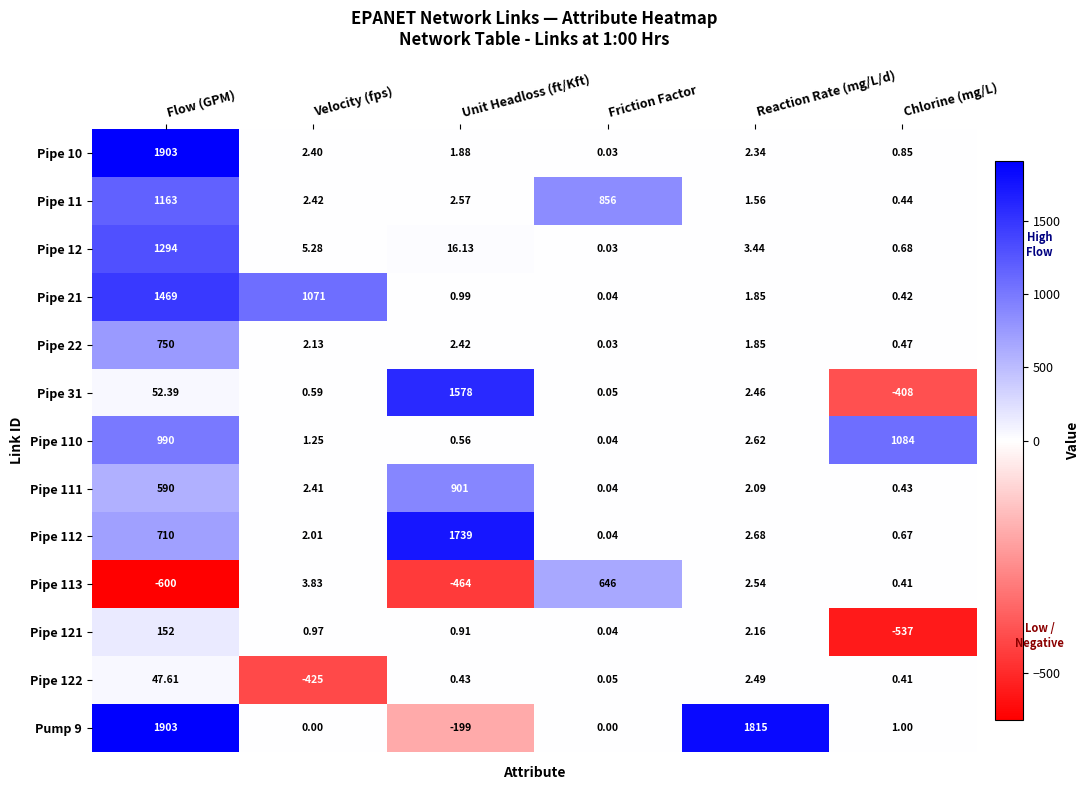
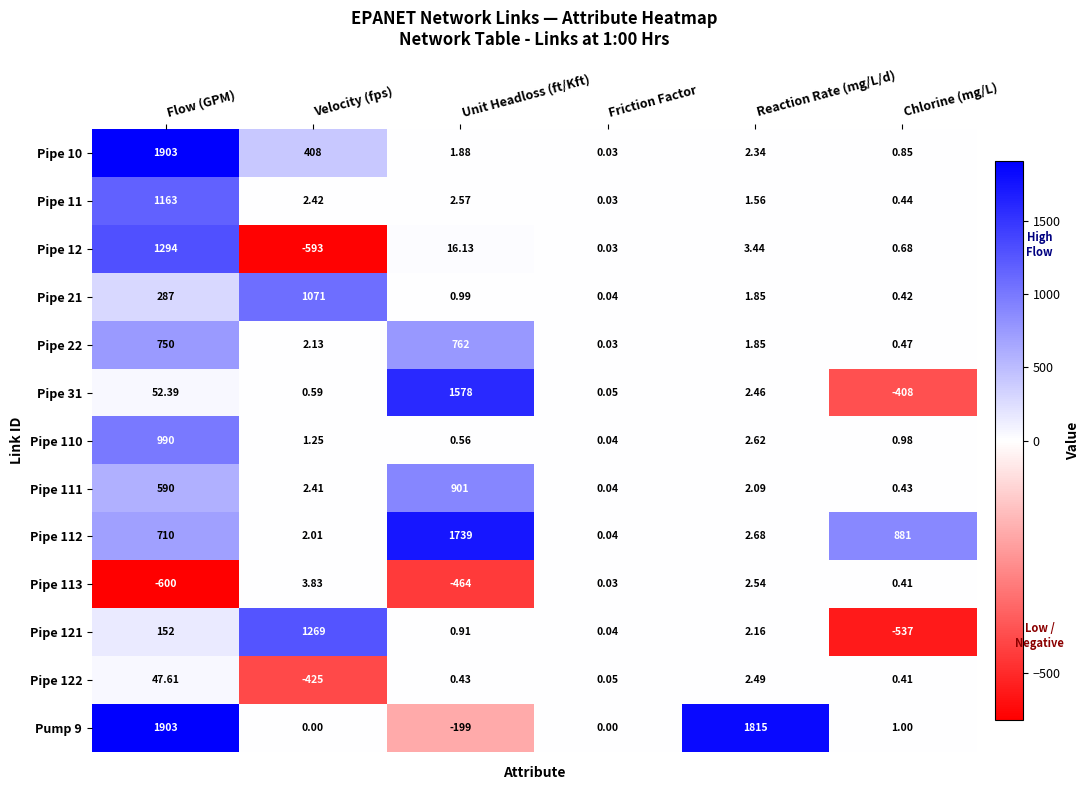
Pipe 10, Velocity (fps): 2.40 -> 408
Pipe 11, Friction Factor: 856 -> 0.03
Pipe 12, Velocity (fps): 5.28 -> -593
Pipe 21, Flow (GPM): 1469 -> 287
Pipe 22, Unit Headloss (ft/Kft): 2.42 -> 762
Pipe 110, Chlorine (mg/L): 1084 -> 0.98
Pipe 112, Chlorine (mg/L): 0.67 -> 881
Pipe 113, Friction Factor: 646 -> 0.03
Pipe 121, Velocity (fps): 0.97 -> 1269
